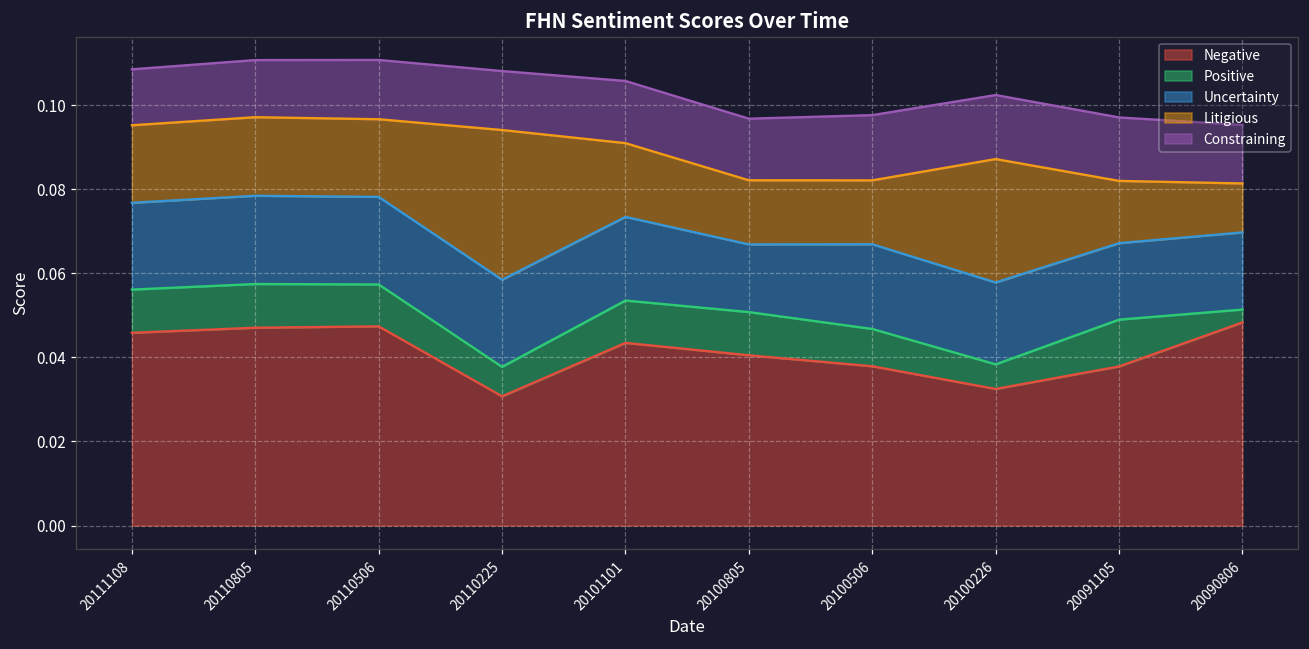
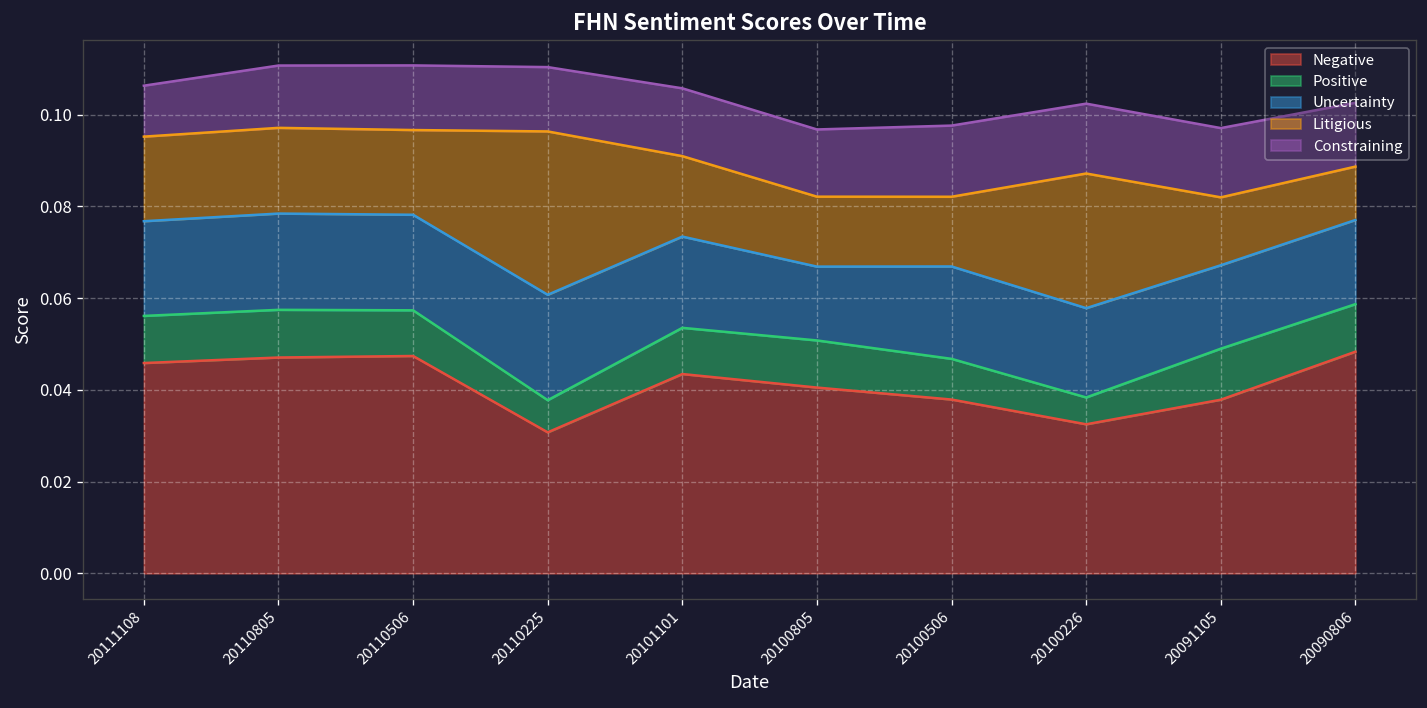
Constraining, 20111108: 0.013 -> 0.011
Uncertainty, 20110225: 0.021 -> 0.023
Positive, 20090806: 0.003 -> 0.010
